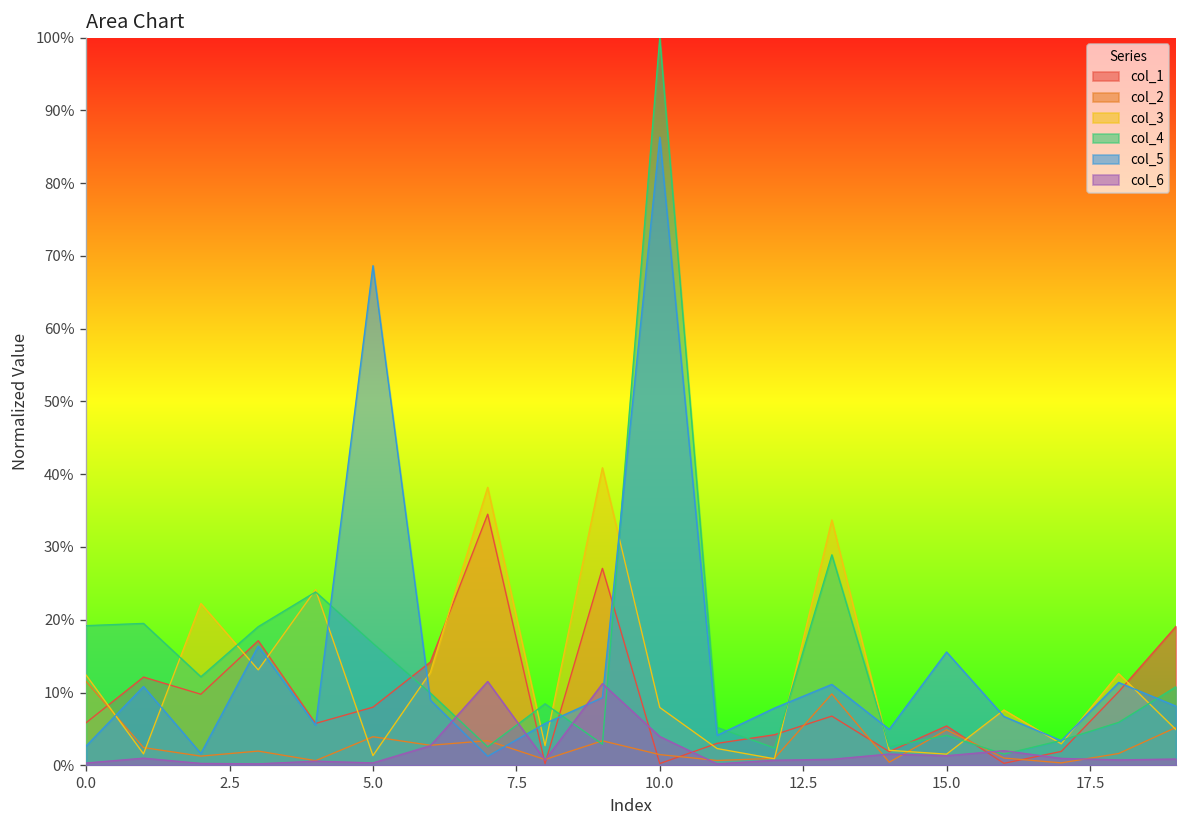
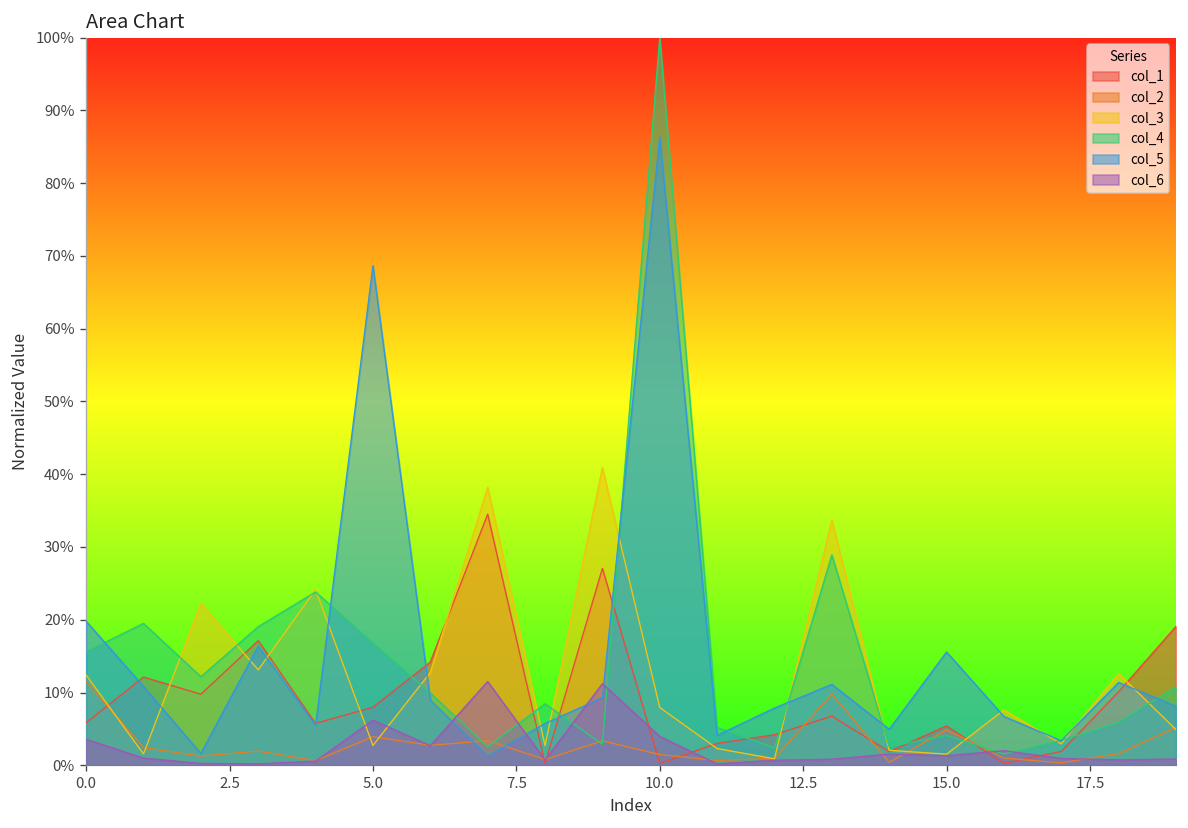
col_4, 0.0: 19% -> 16%
col_5, 0.0: 3% -> 20%
col_6, 0.0: 0% -> 4%
col_3, 5.0: 1% -> 3%
col_6, 5.0: 0% -> 6%
